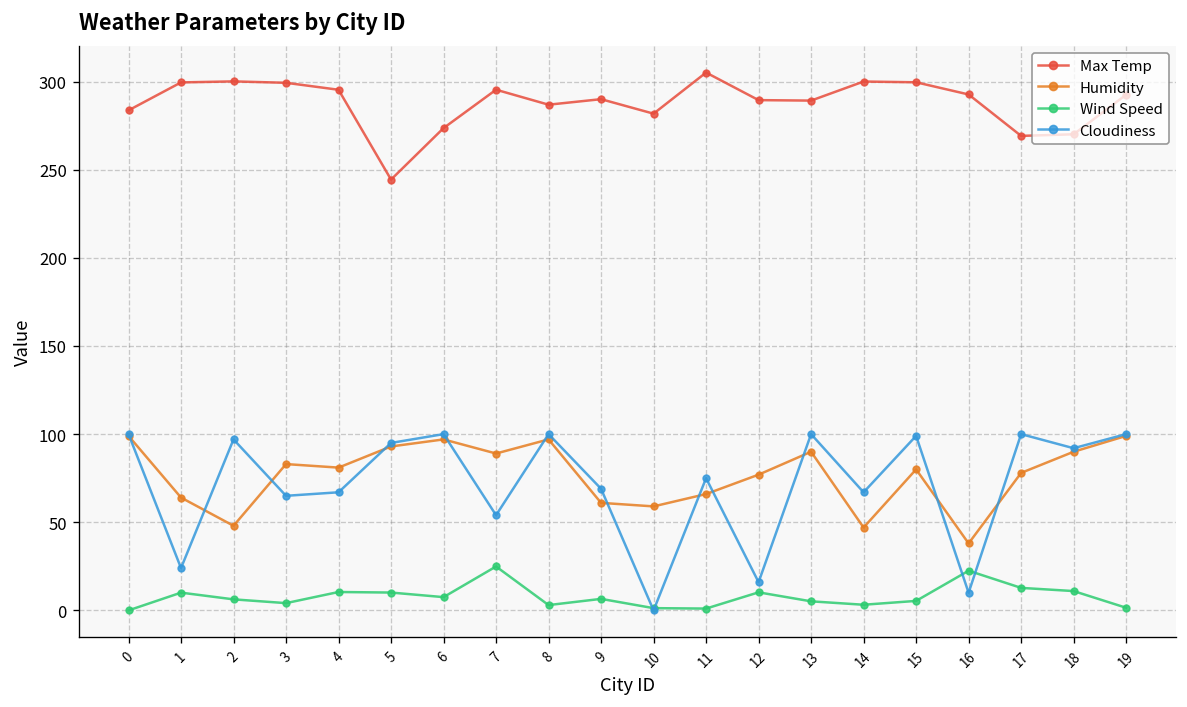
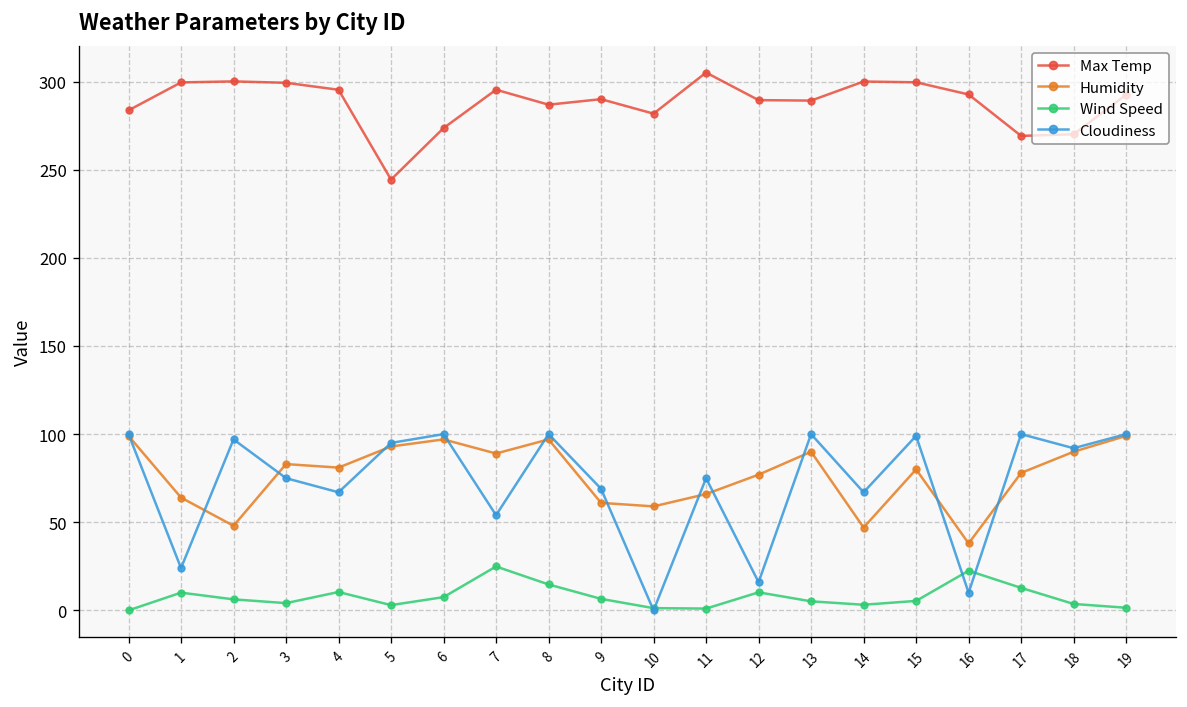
Cloudiness, 3: 65 -> 75
Wind Speed, 5: 10 -> 3
Wind Speed, 8: 3 -> 15
Wind Speed, 18: 11 -> 4
